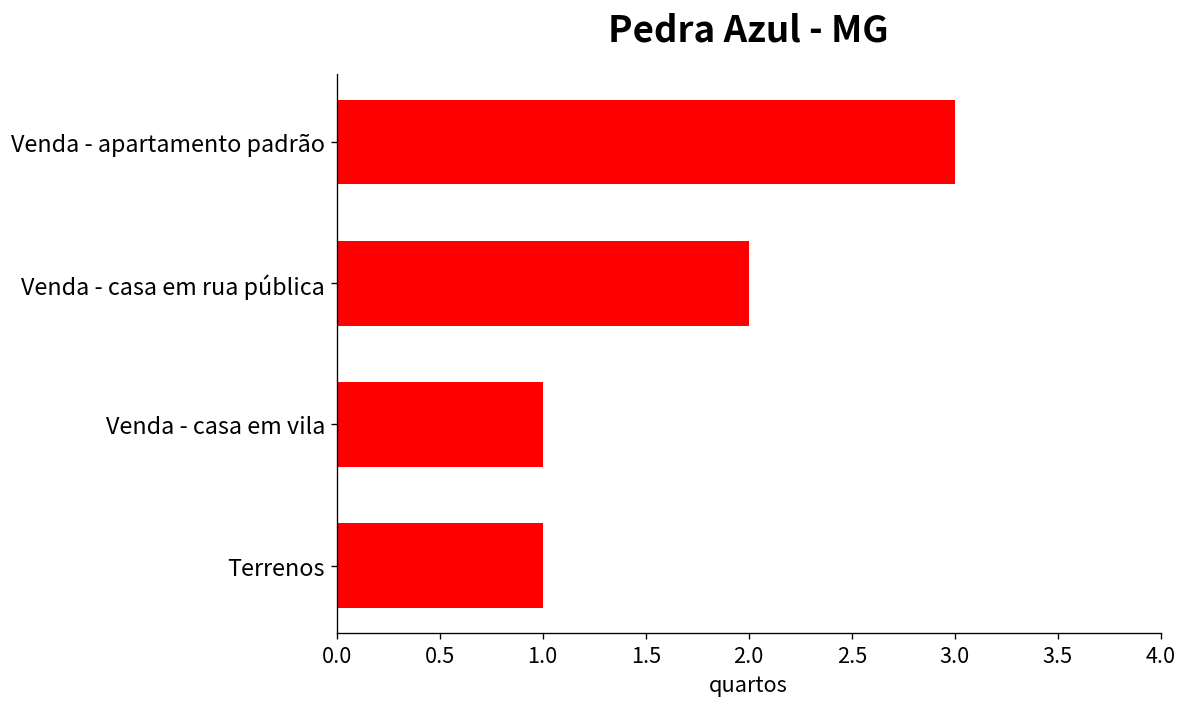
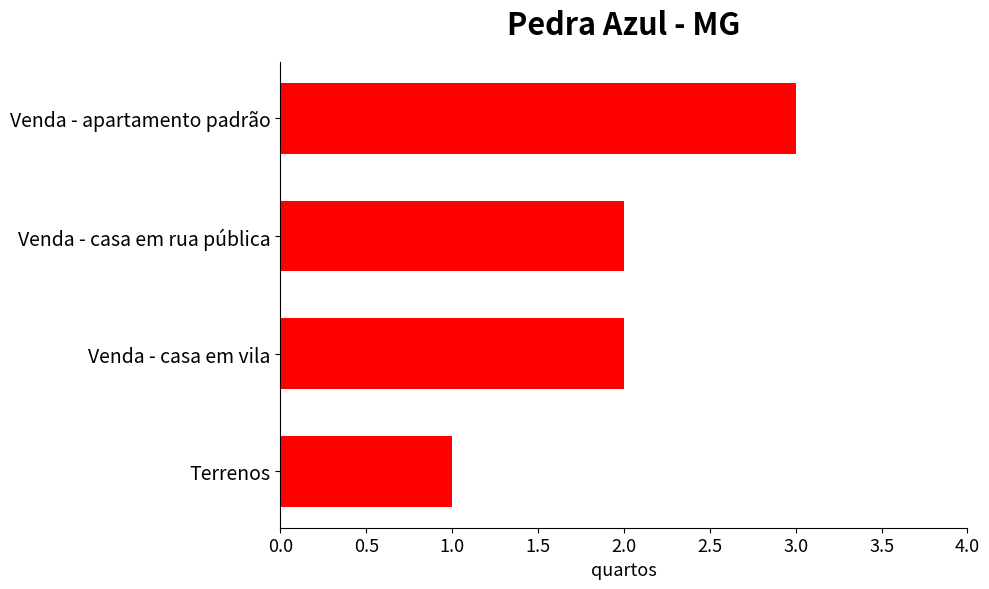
Venda - casa em vila: 1 -> 2
